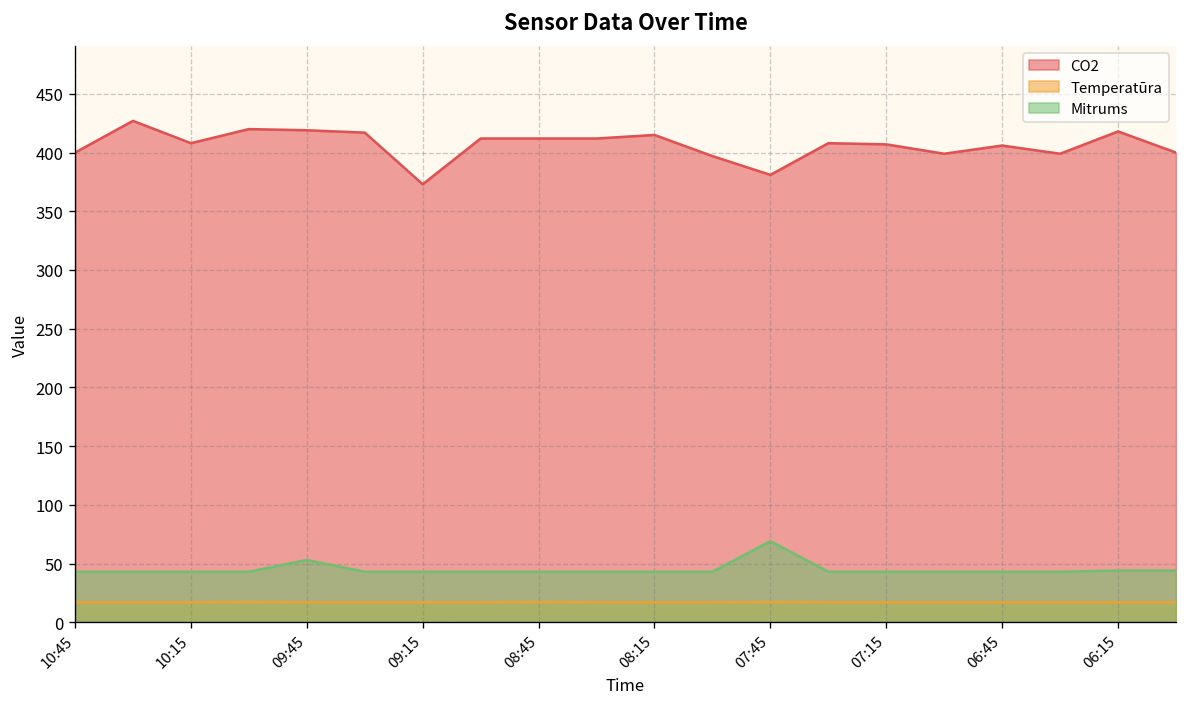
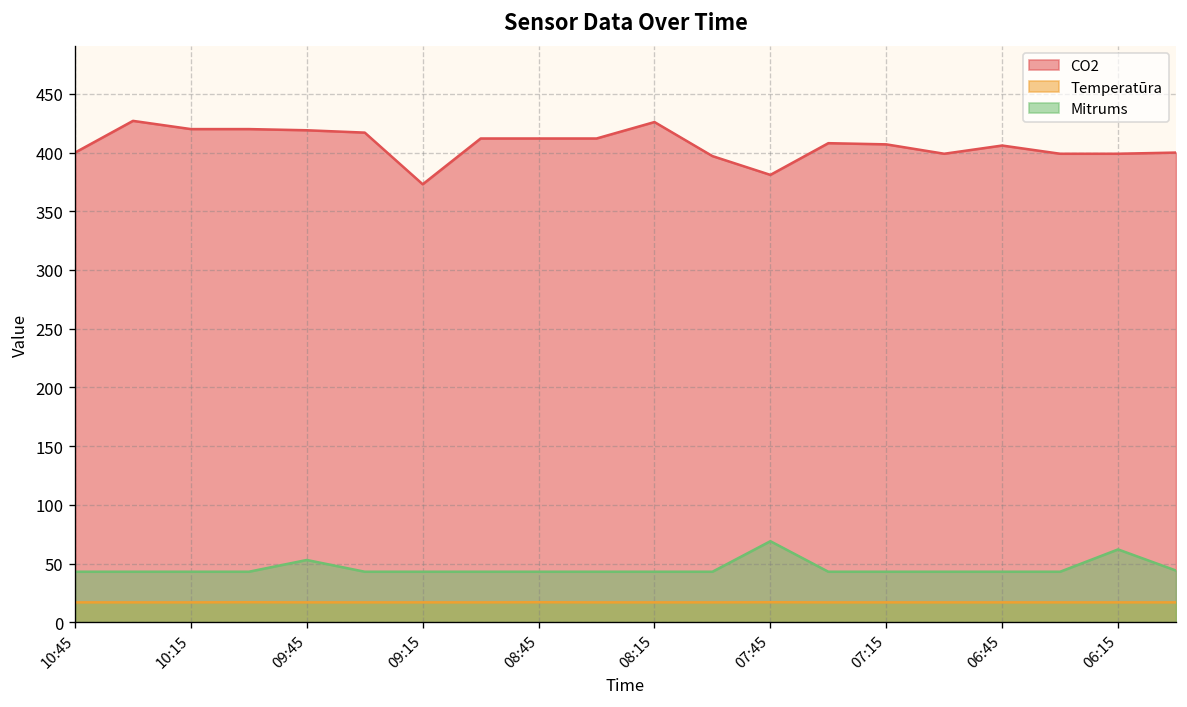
CO2, 10:15: 410 -> 420
CO2, 08:15: 420 -> 430
CO2, 06:15: 420 -> 400
Mitrums, 06:15: 40 -> 60
